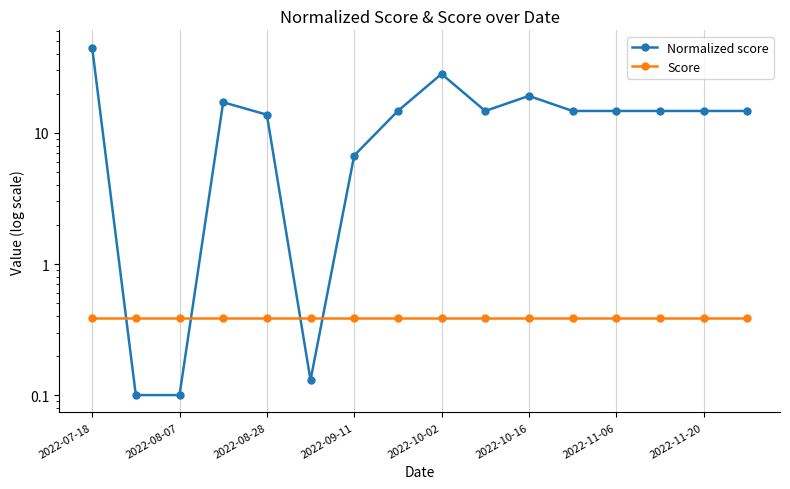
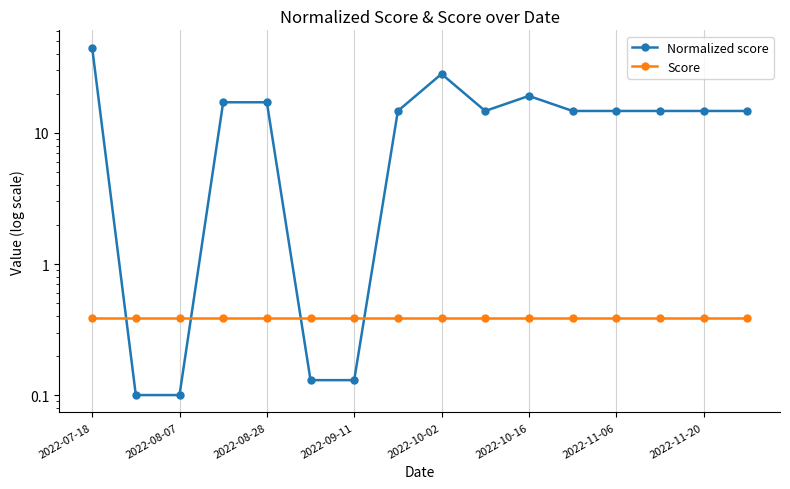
Normalized score, 2022-08-28: 14 -> 17
Normalized score, 2022-09-11: 7 -> 0.13
